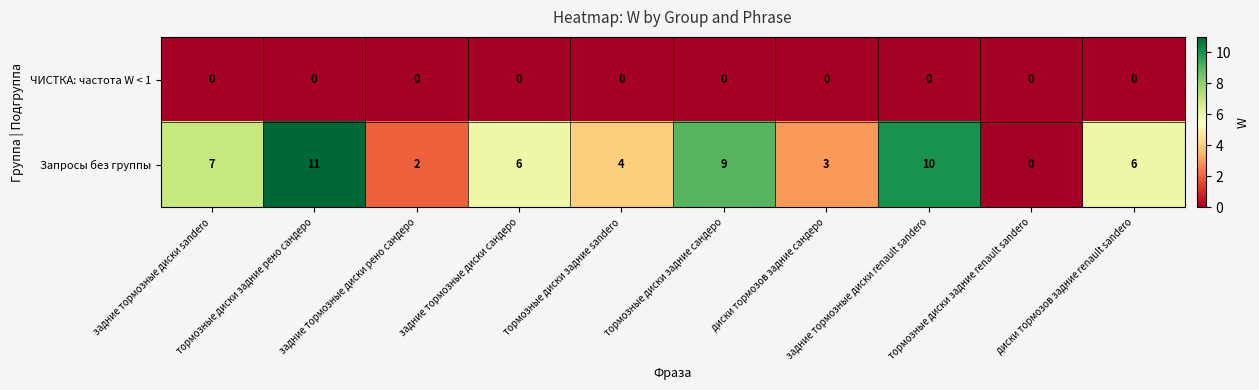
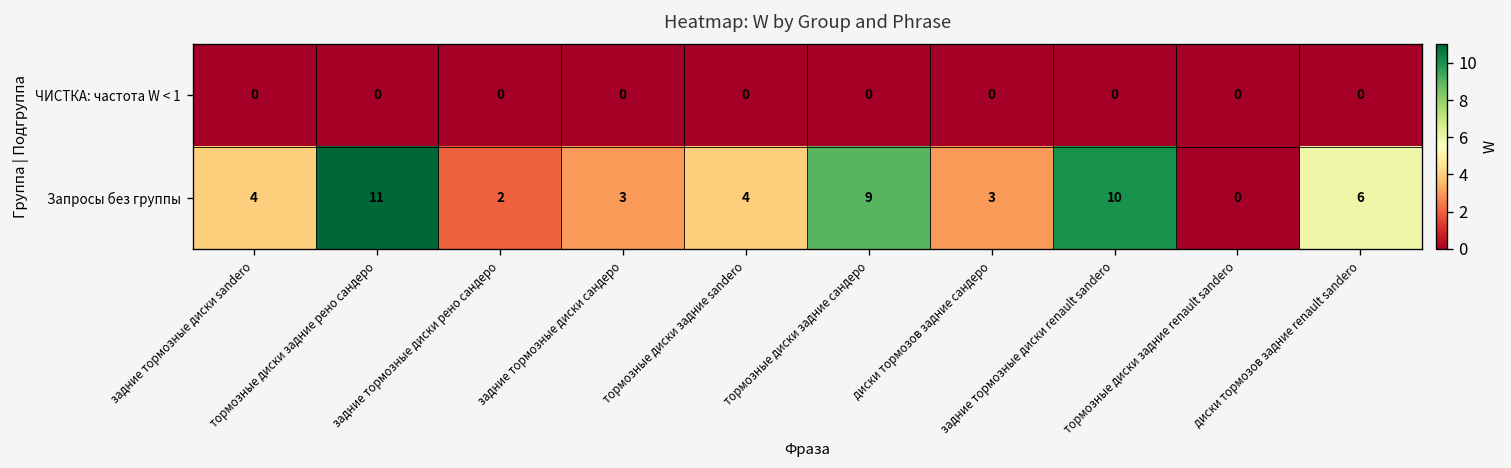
Запросы без группы, задние тормозные диски sandero: 7 -> 4
Запросы без группы, задние тормозные диски сандеро: 6 -> 3
